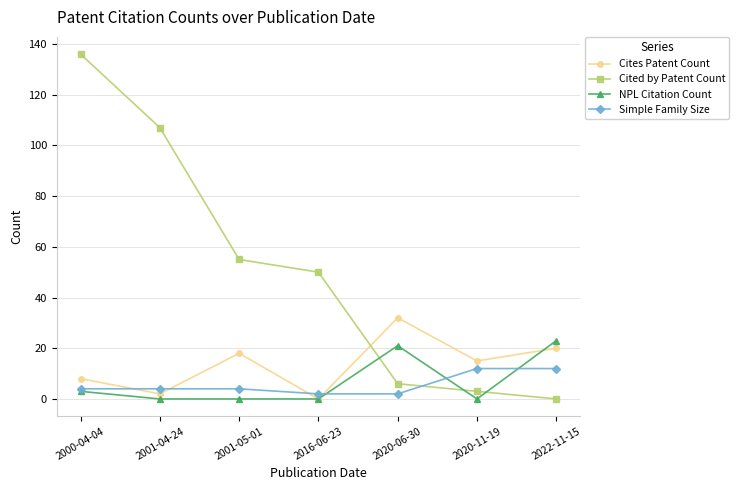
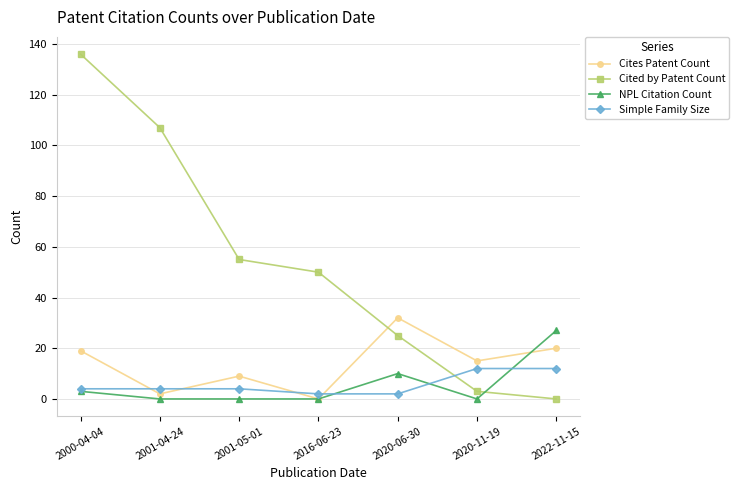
Cites Patent Count, 2000-04-04: 8 -> 19
Cites Patent Count, 2001-05-01: 18 -> 9
Cited by Patent Count, 2020-06-30: 6 -> 25
NPL Citation Count, 2020-06-30: 21 -> 10
NPL Citation Count, 2022-11-15: 23 -> 27
